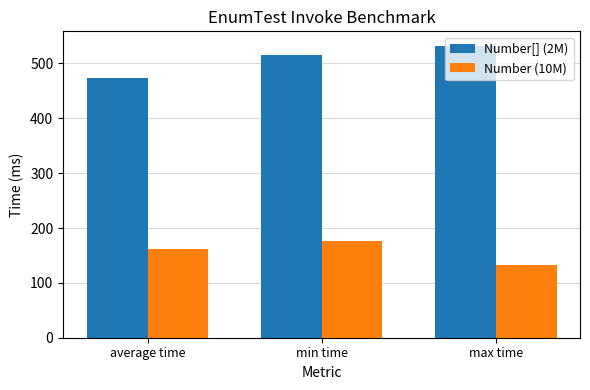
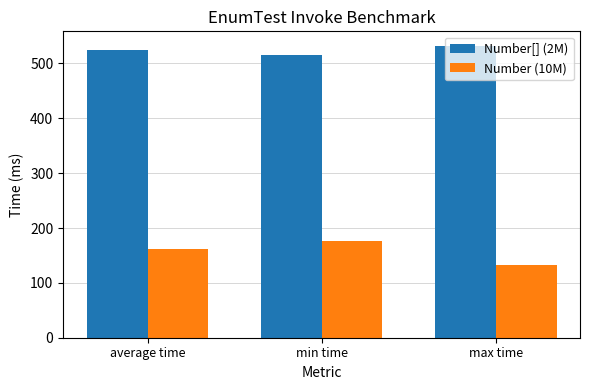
Number[] (2M), average time: 470 -> 530
